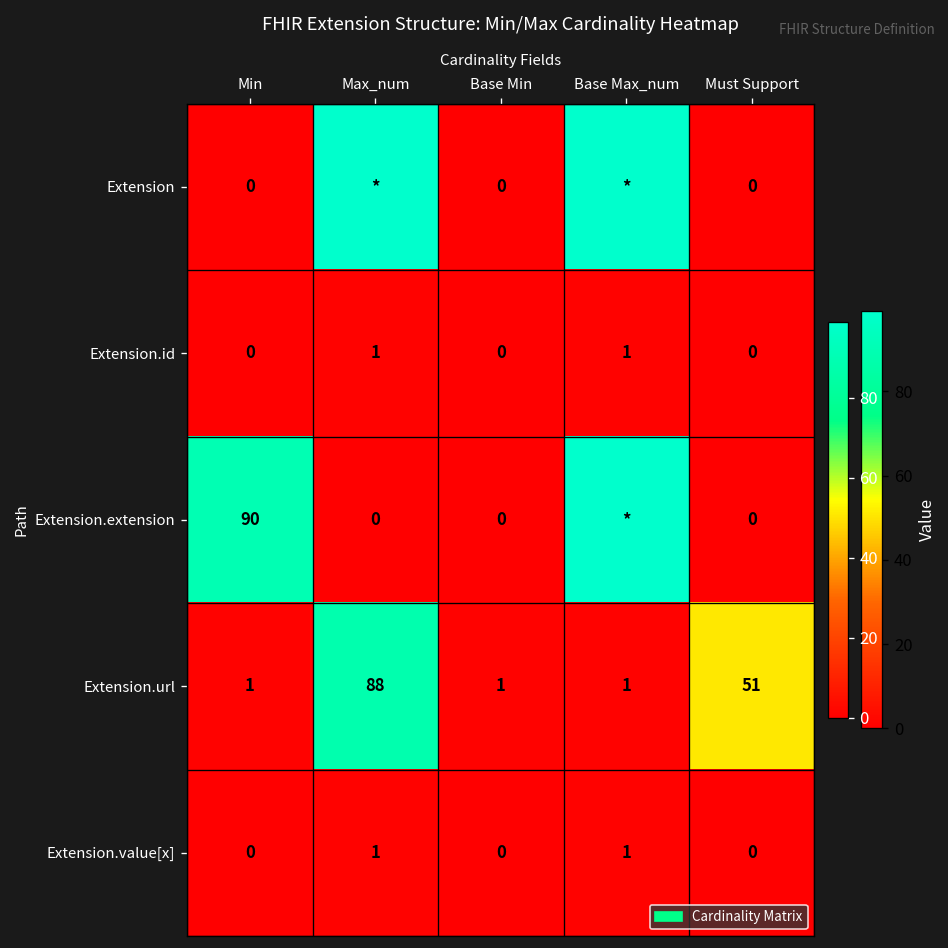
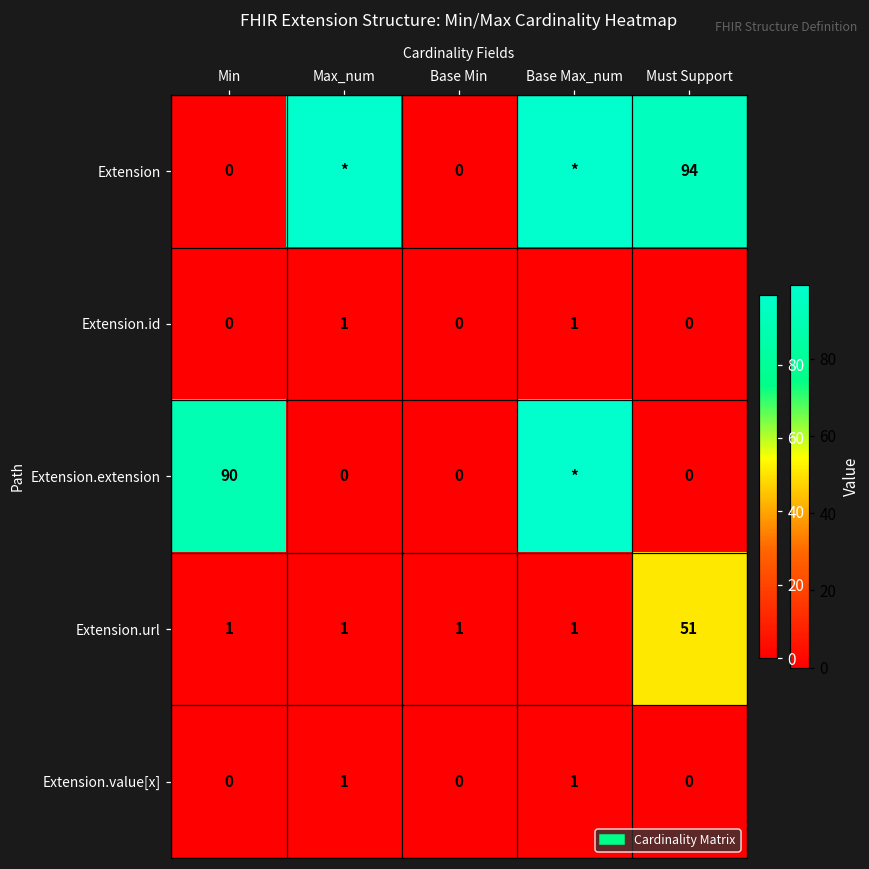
Extension, Must Support: 0 -> 94
Extension.url, Max_num: 88 -> 1
